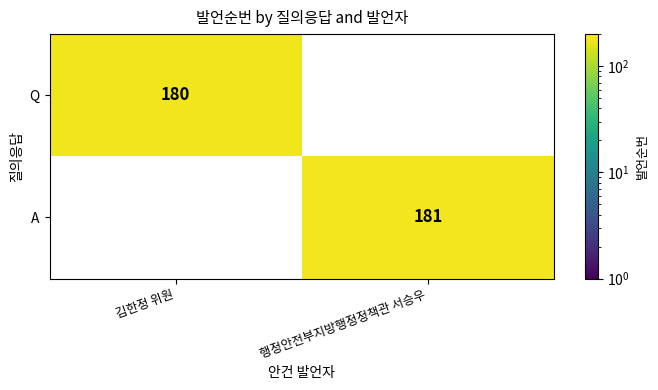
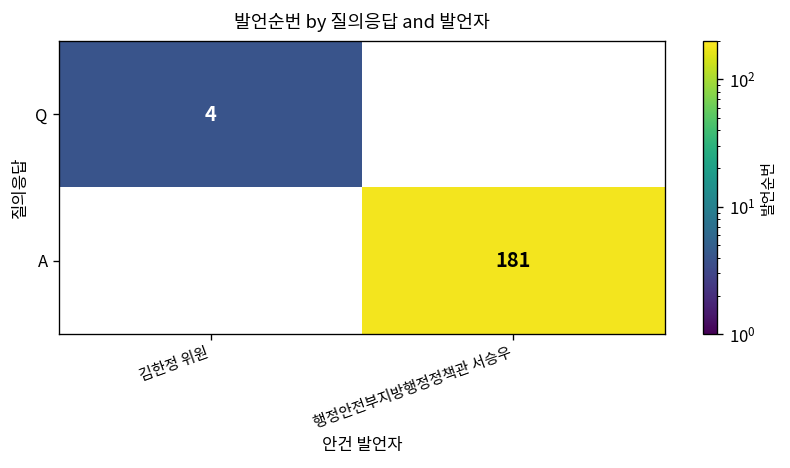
Q, 김한정 위원: 180 -> 4
